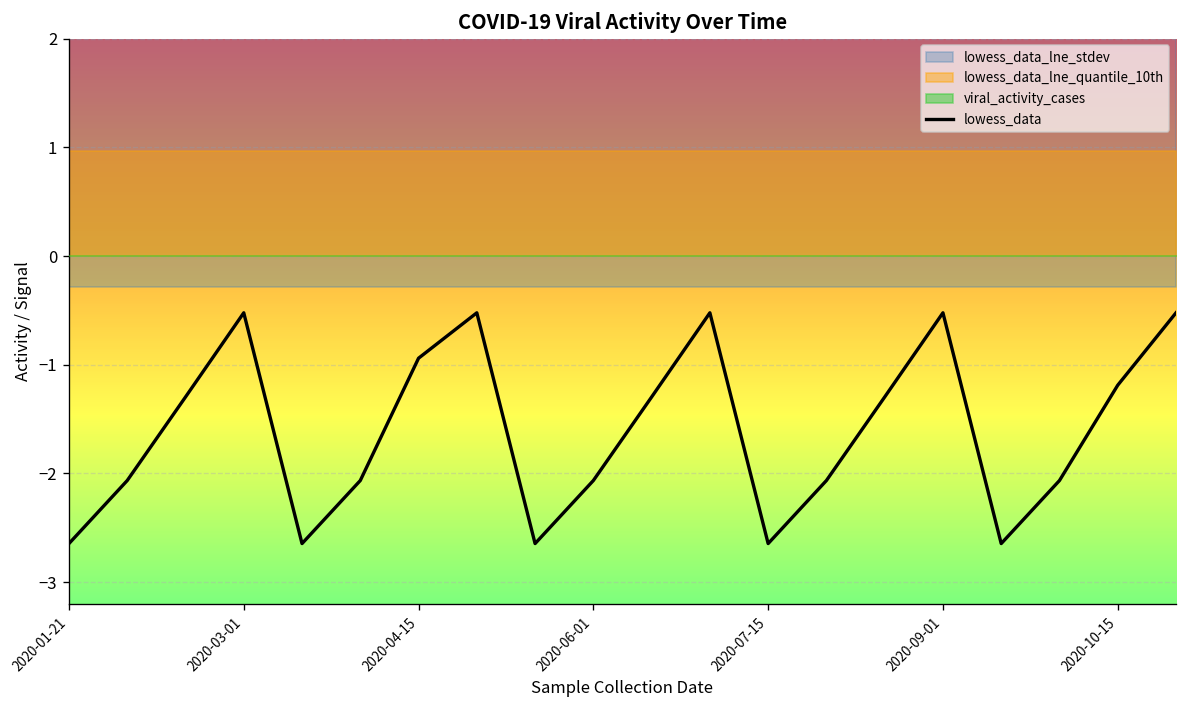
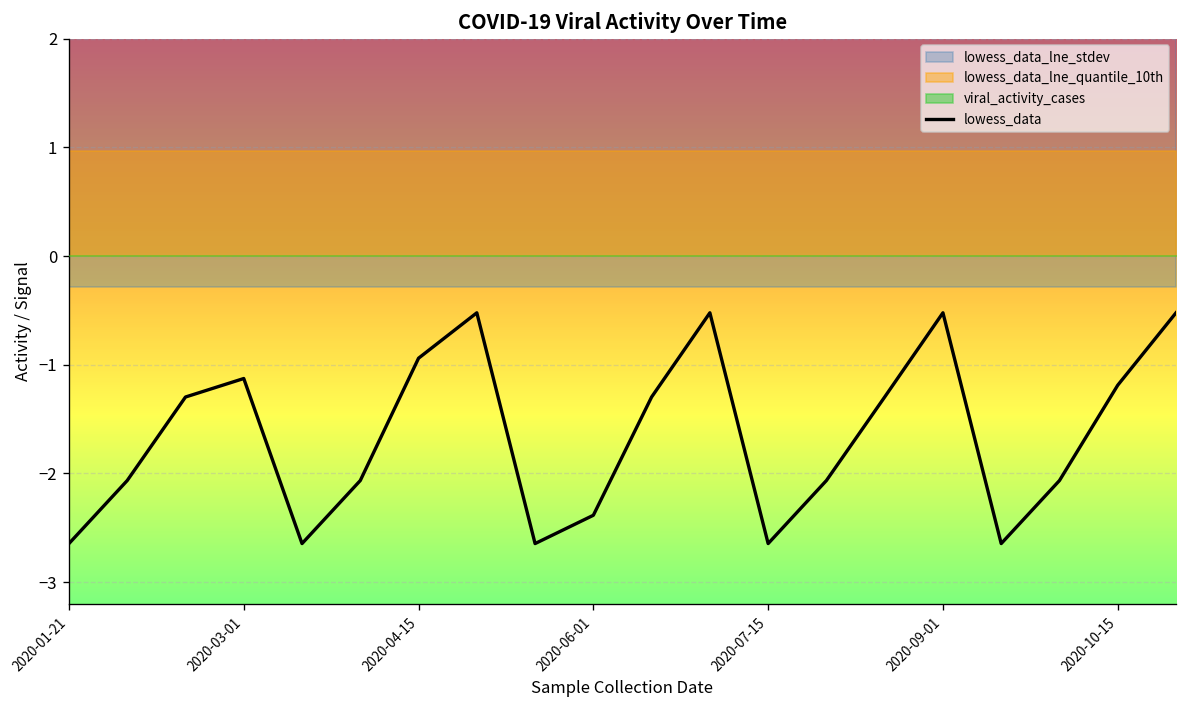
lowess_data, 2020-03-01: -0.5 -> -1.1
lowess_data, 2020-06-01: -2.1 -> -2.4
